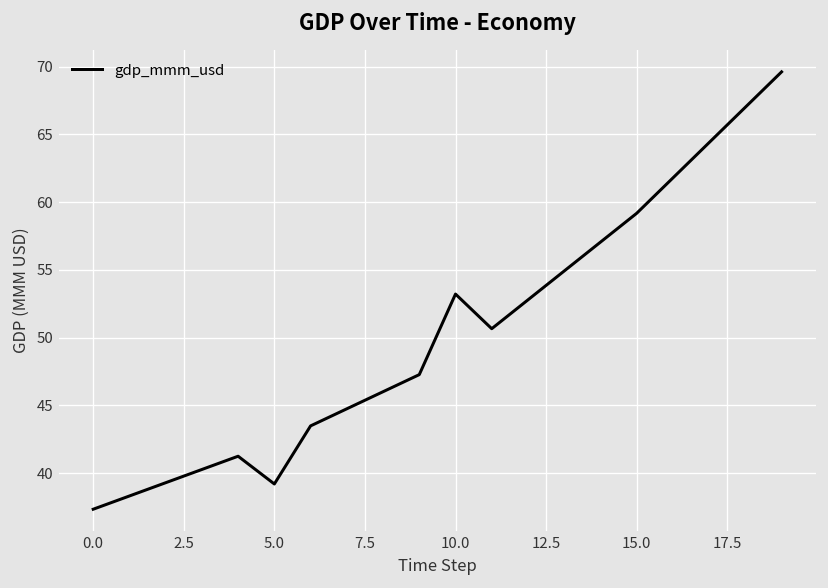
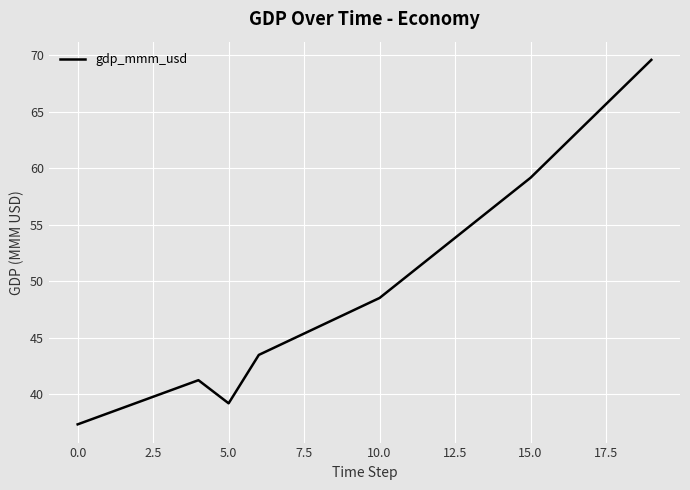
10.0: 53.2 -> 48.5
